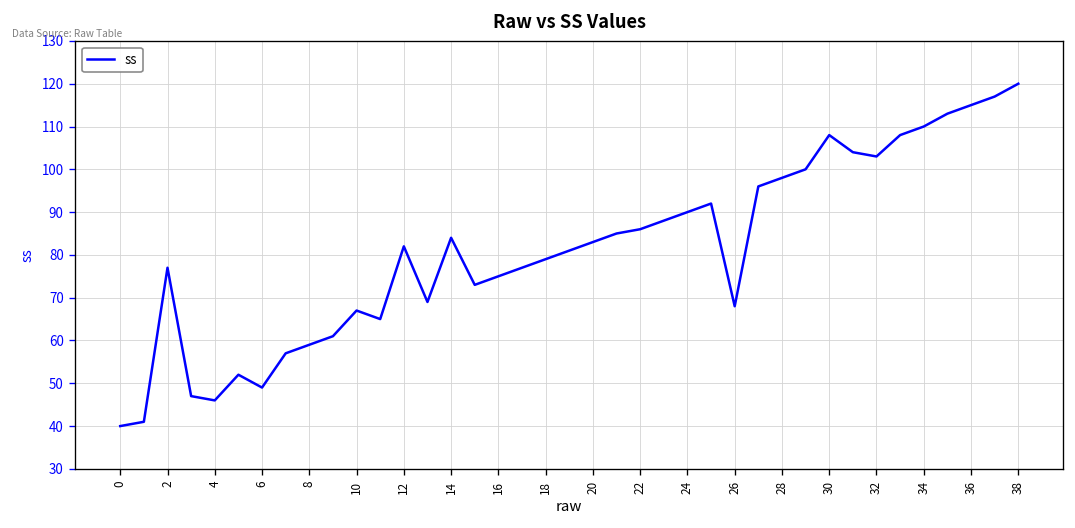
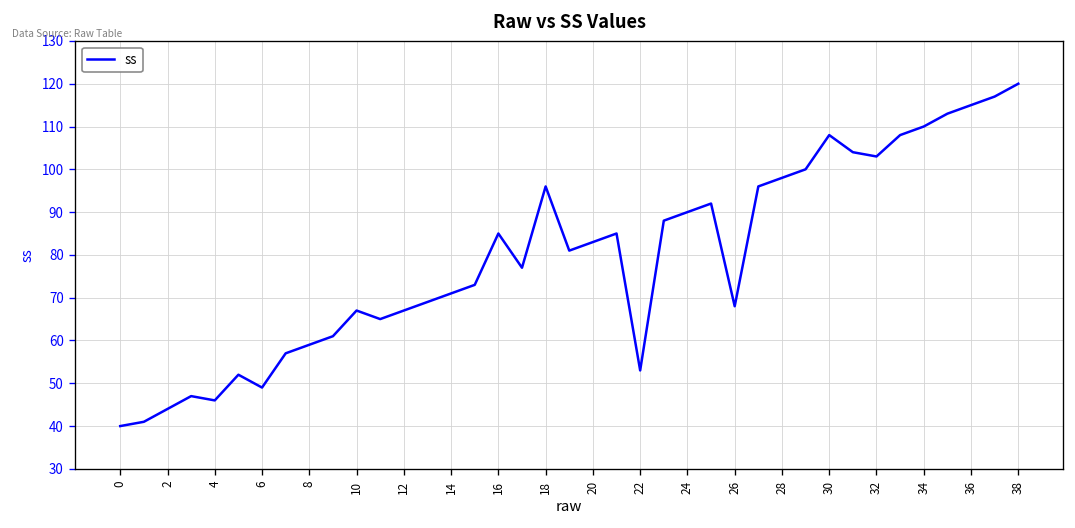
2: 77 -> 44
12: 82 -> 67
14: 84 -> 71
16: 75 -> 85
18: 79 -> 96
22: 86 -> 53
